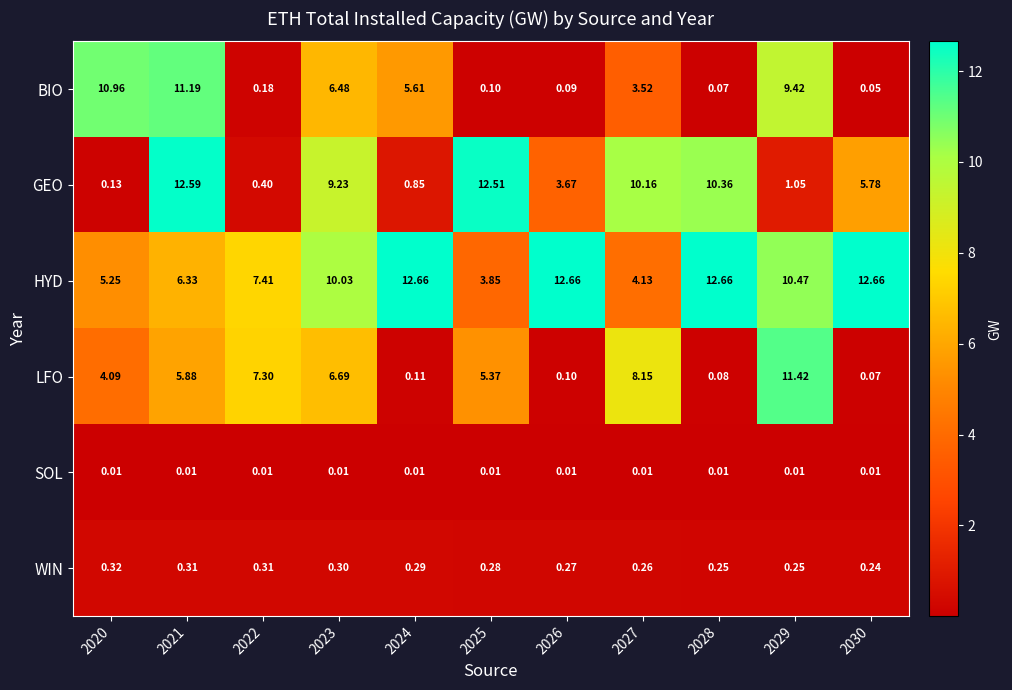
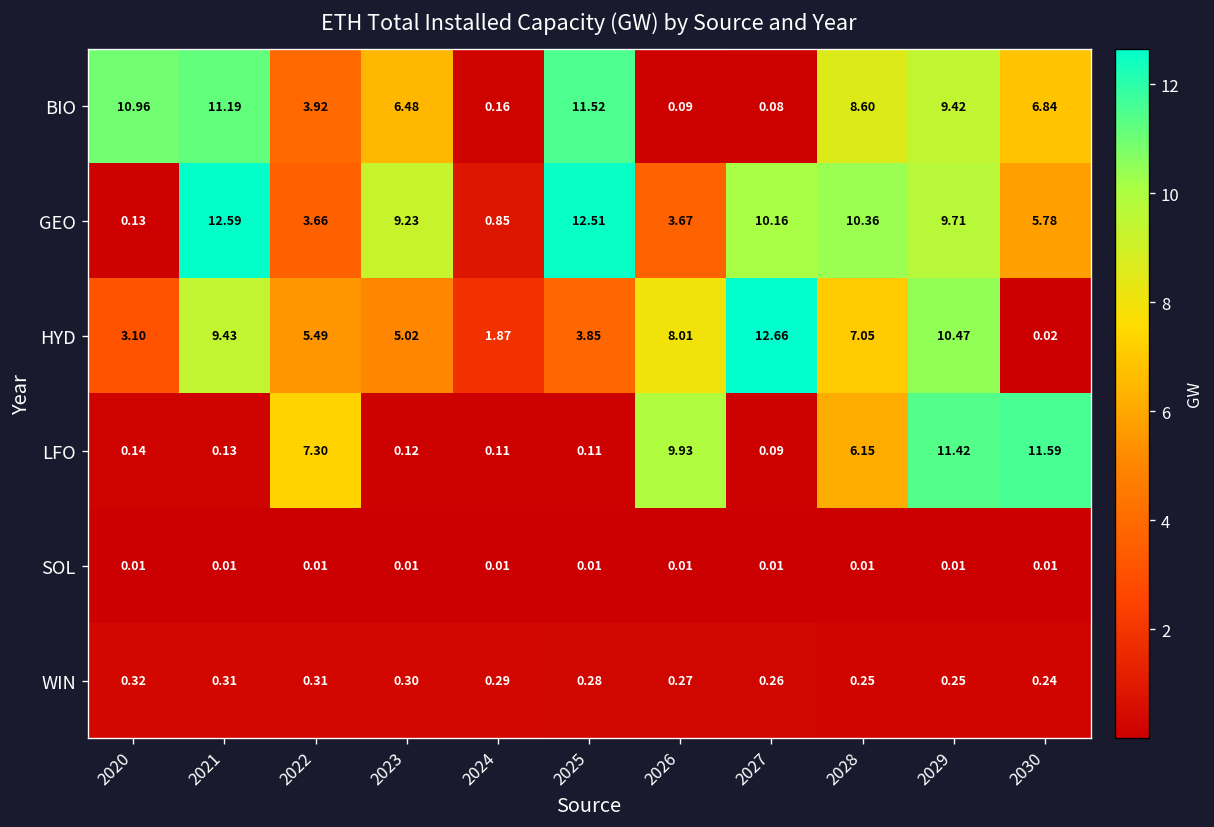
BIO, 2022: 0.18 -> 3.92
BIO, 2024: 5.61 -> 0.16
BIO, 2025: 0.10 -> 11.52
BIO, 2027: 3.52 -> 0.08
BIO, 2028: 0.07 -> 8.60
BIO, 2030: 0.05 -> 6.84
GEO, 2022: 0.40 -> 3.66
GEO, 2029: 1.05 -> 9.71
HYD, 2020: 5.25 -> 3.10
HYD, 2021: 6.33 -> 9.43
HYD, 2022: 7.41 -> 5.49
HYD, 2023: 10.03 -> 5.02
HYD, 2024: 12.66 -> 1.87
HYD, 2026: 12.66 -> 8.01
HYD, 2027: 4.13 -> 12.66
HYD, 2028: 12.66 -> 7.05
HYD, 2030: 12.66 -> 0.02
LFO, 2020: 4.09 -> 0.14
LFO, 2021: 5.88 -> 0.13
LFO, 2023: 6.69 -> 0.12
LFO, 2025: 5.37 -> 0.11
LFO, 2026: 0.10 -> 9.93
LFO, 2027: 8.15 -> 0.09
LFO, 2028: 0.08 -> 6.15
LFO, 2030: 0.07 -> 11.59
